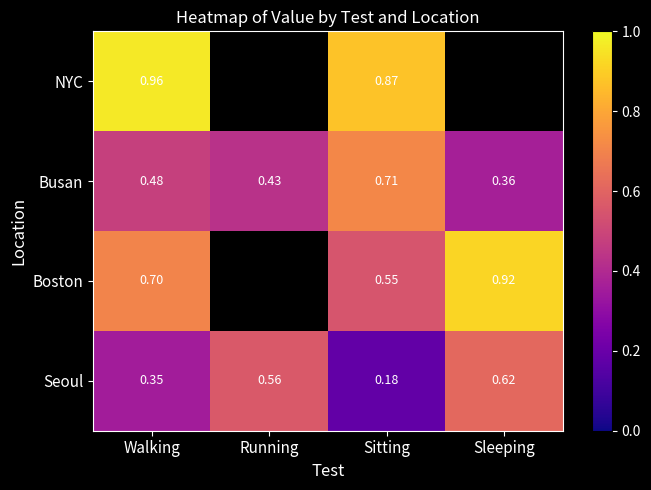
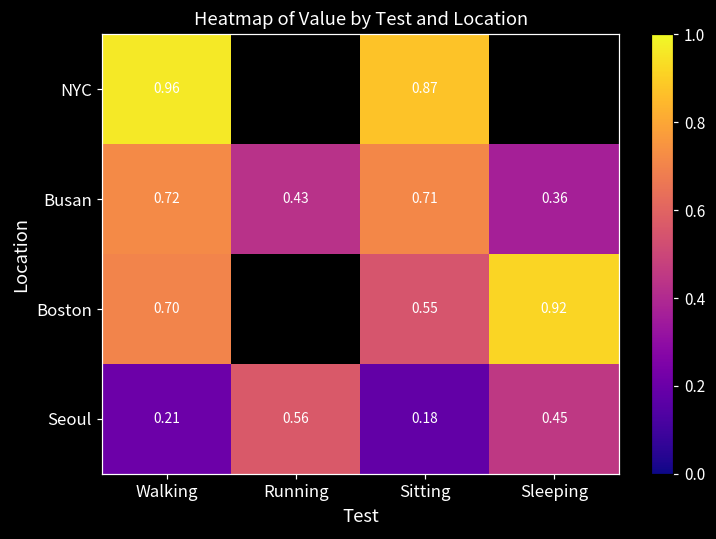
Busan, Walking: 0.48 -> 0.72
Seoul, Walking: 0.35 -> 0.21
Seoul, Sleeping: 0.62 -> 0.45
